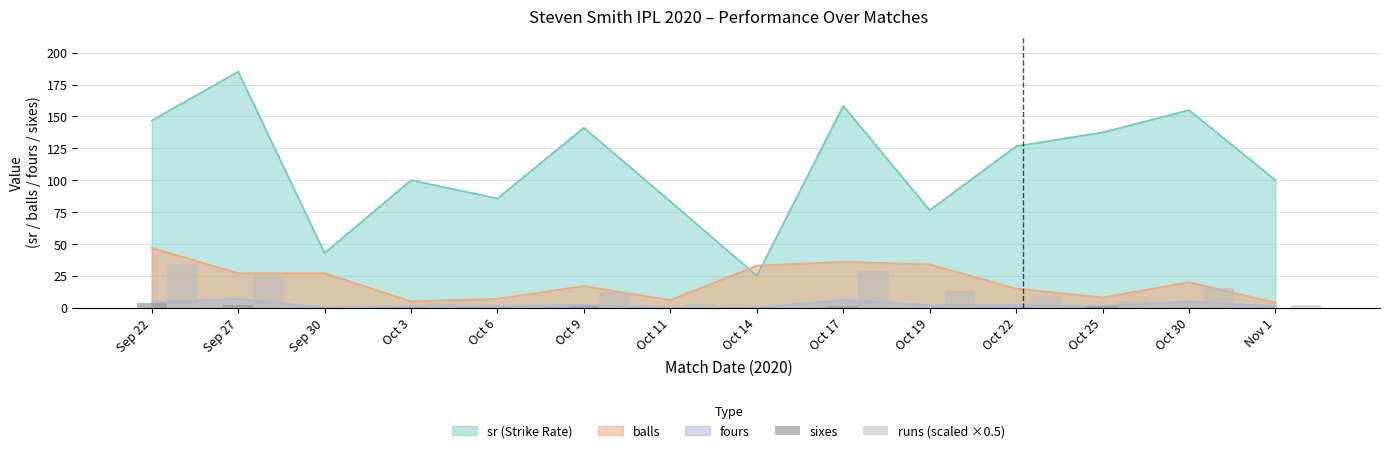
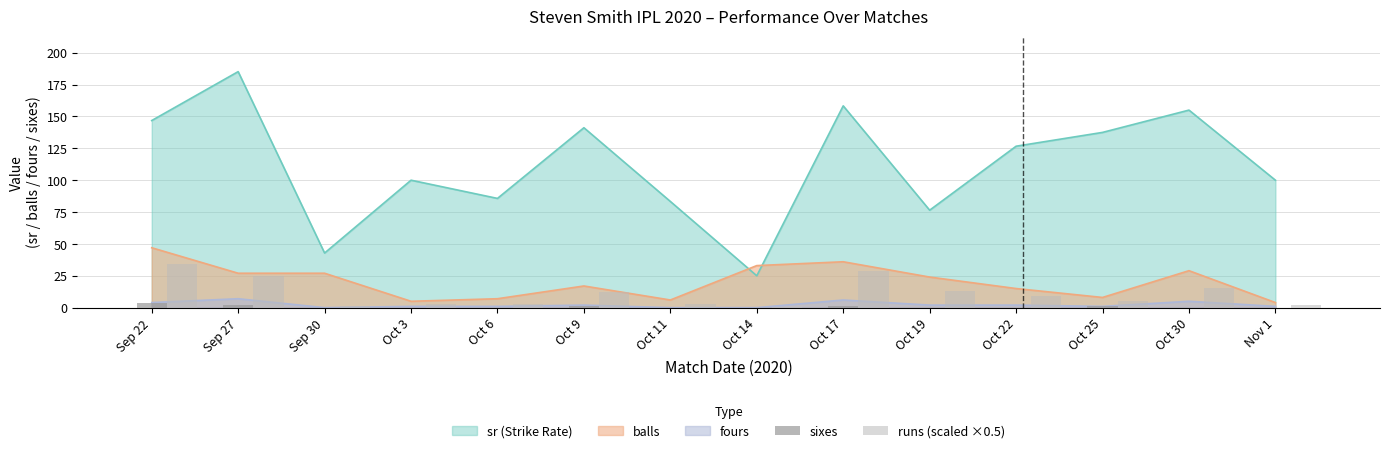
balls, Oct 19: 34 -> 24
balls, Oct 30: 20 -> 29
